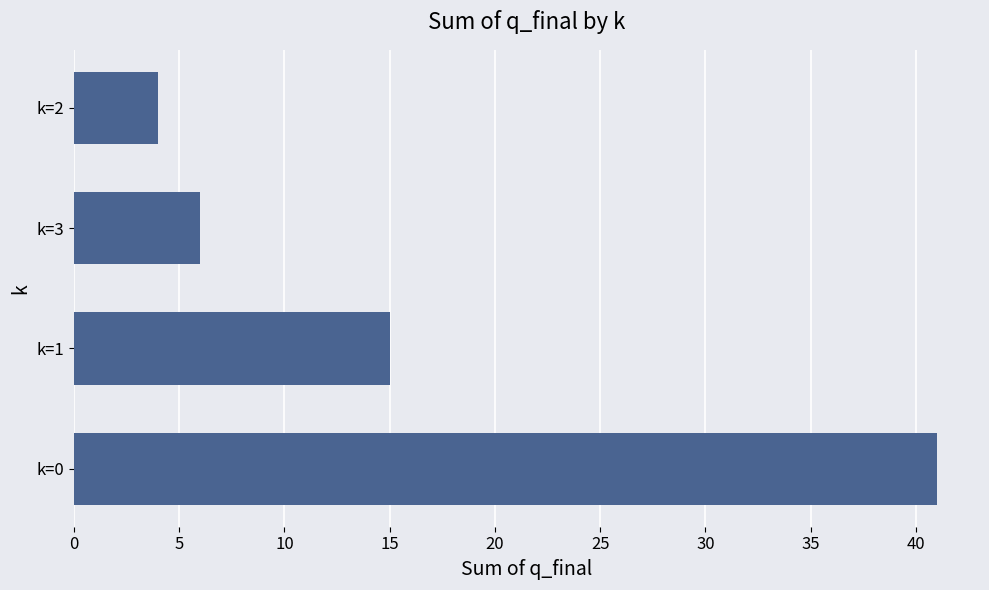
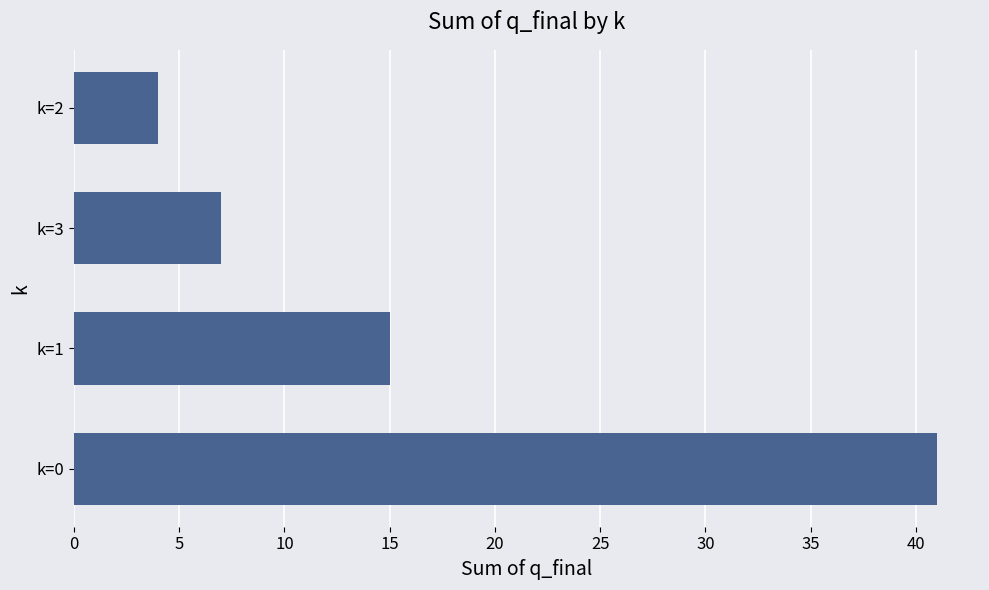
k=3: 6 -> 7
